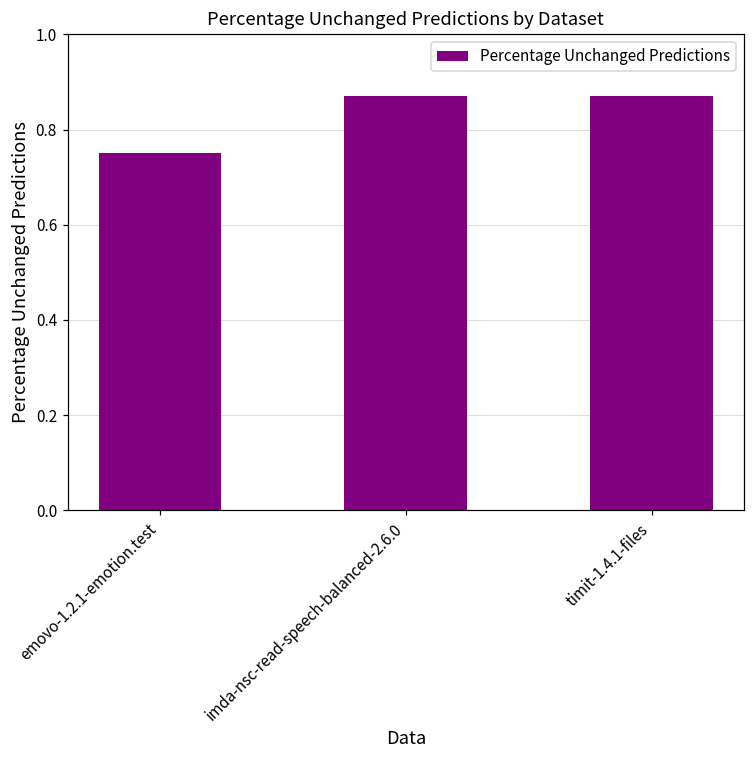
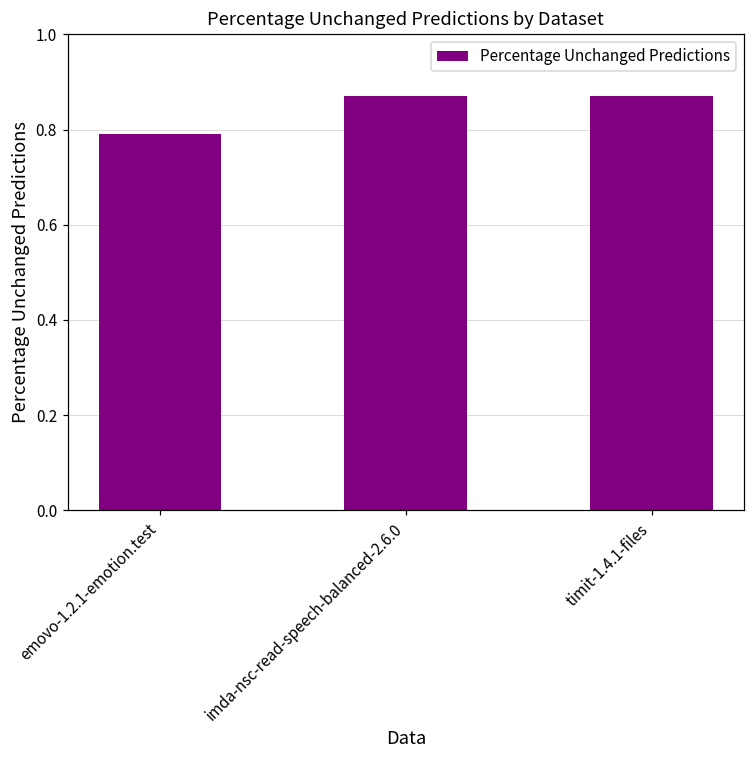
emovo-1.2.1-emotion.test: 0.75 -> 0.79
